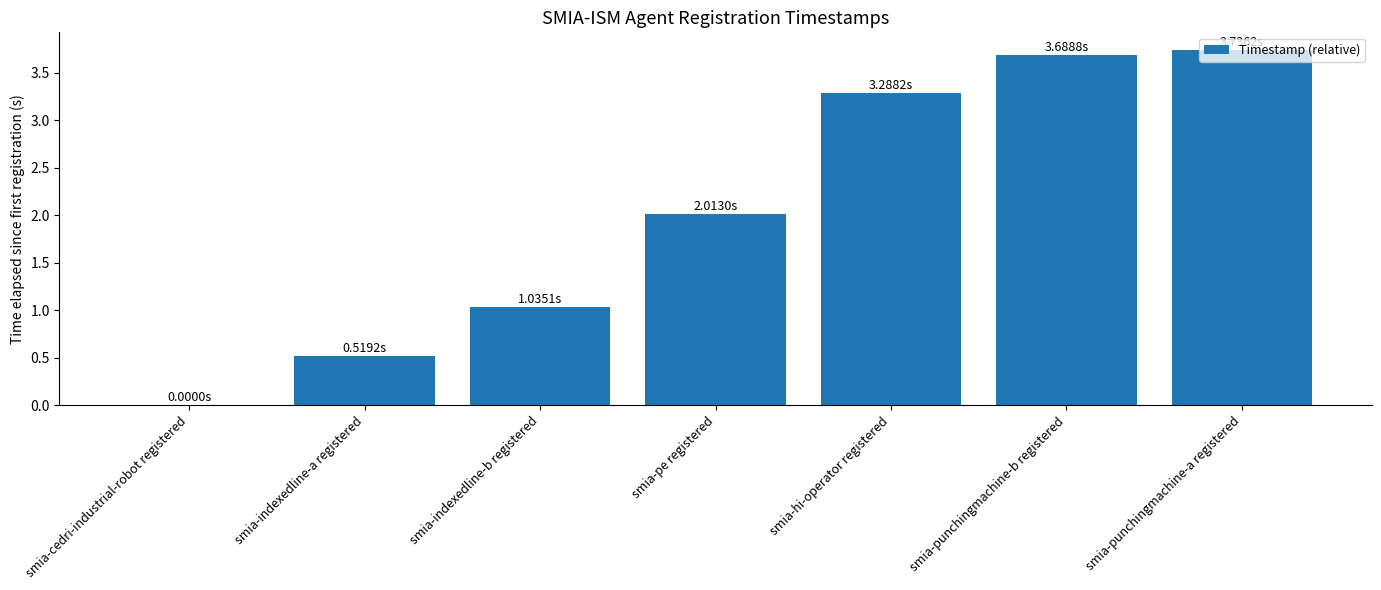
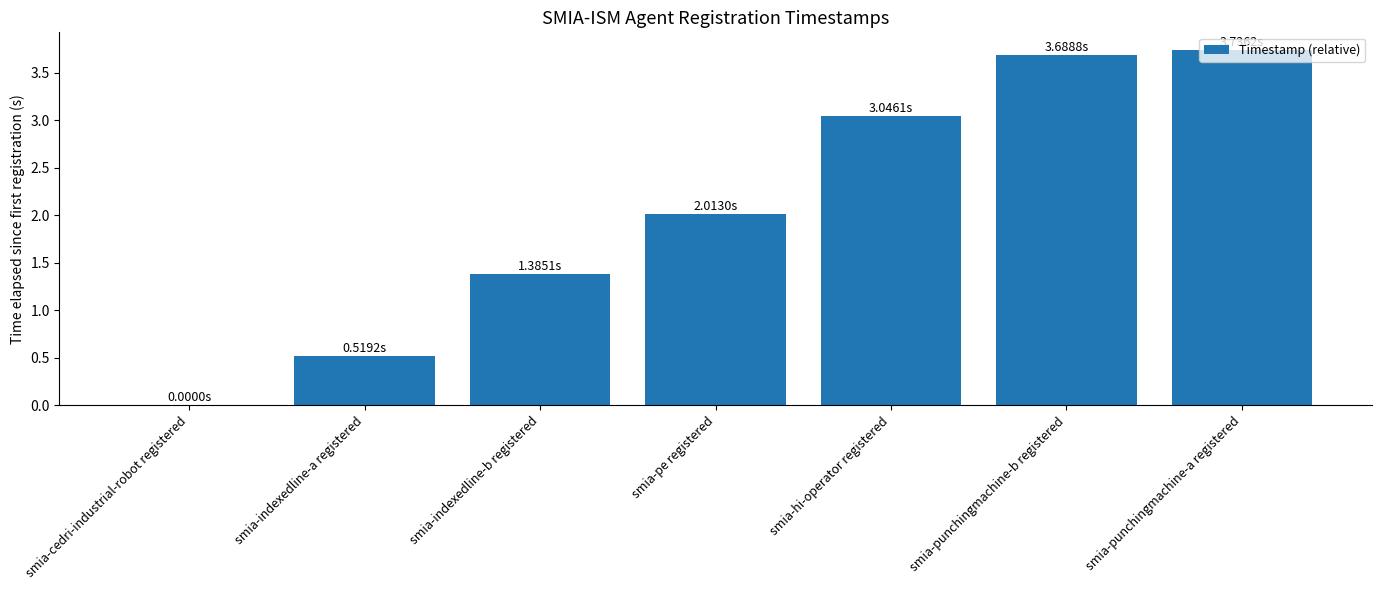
smia-indexedline-b registered: 1.0351s -> 1.3851s
smia-hi-operator registered: 3.2882s -> 3.0461s
